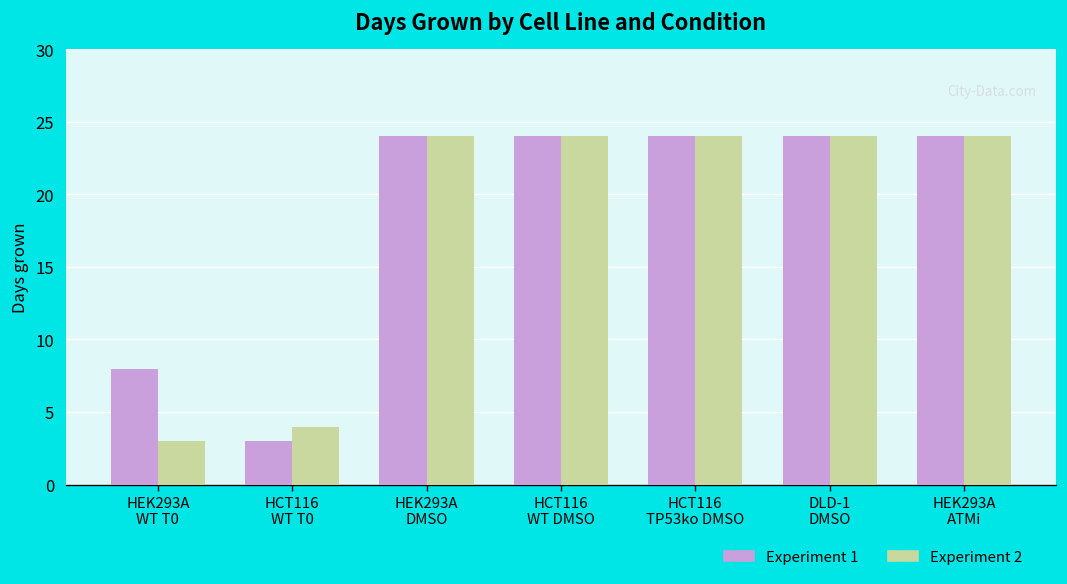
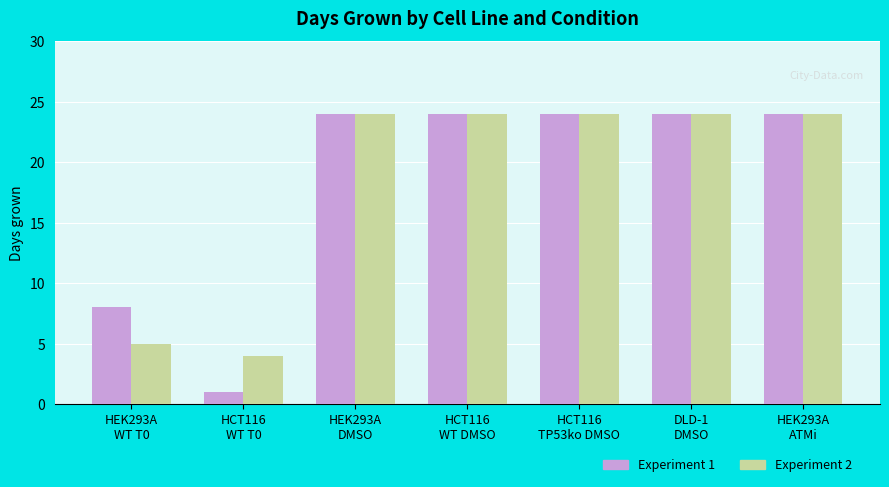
Experiment 2, HEK293A WT T0: 3 -> 5
Experiment 1, HCT116 WT T0: 3 -> 1
